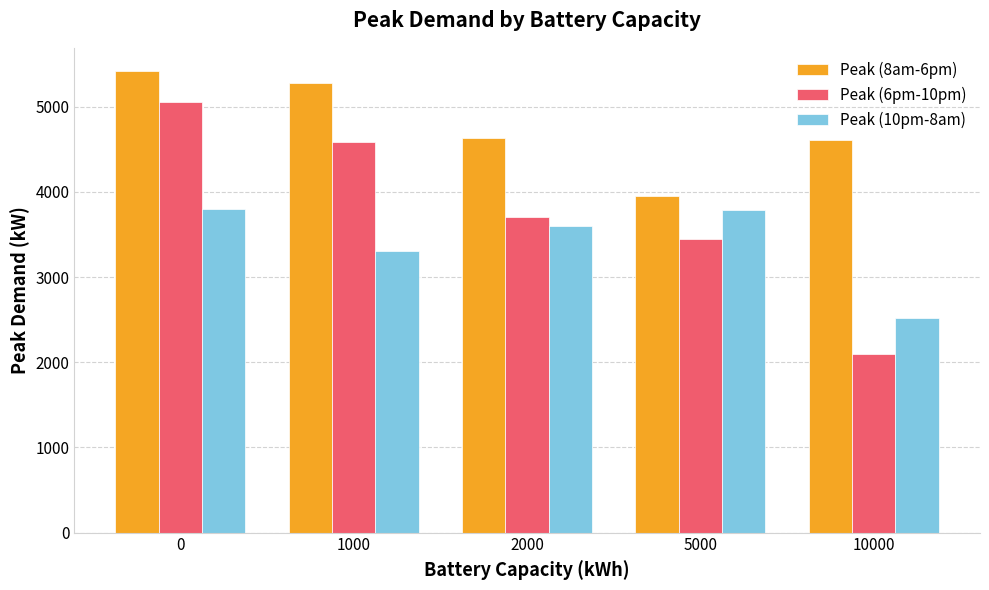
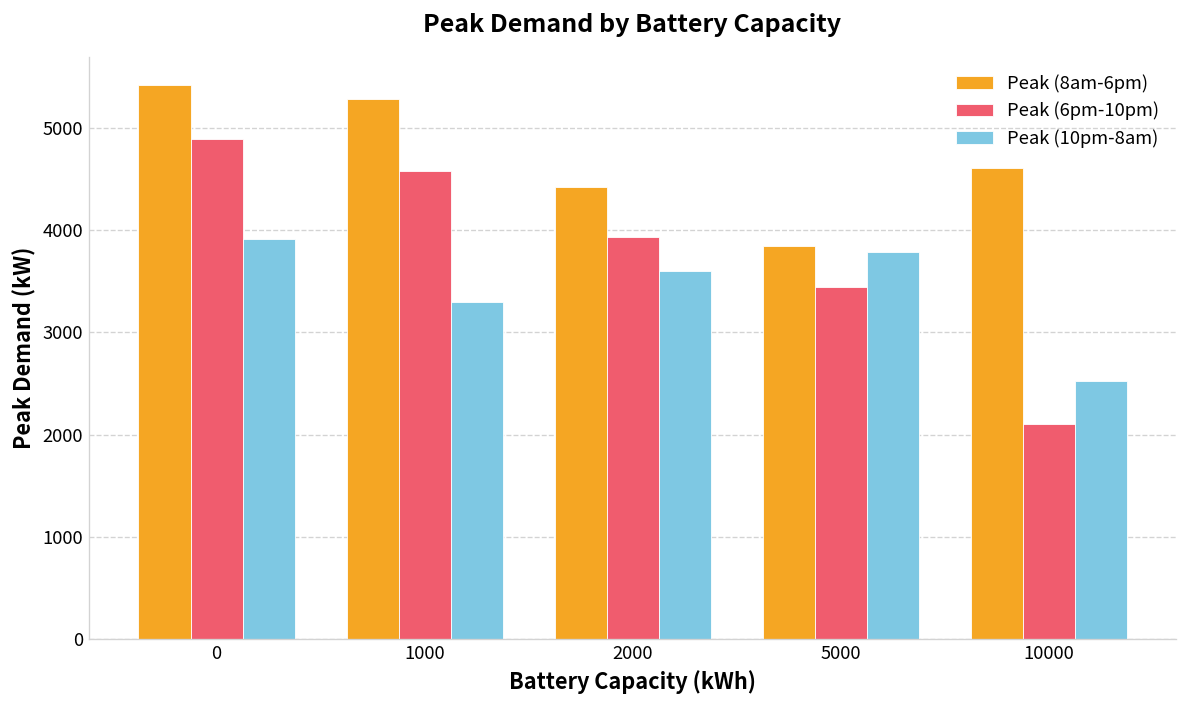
Peak (6pm-10pm), 0: 5000 -> 4900
Peak (10pm-8am), 0: 3800 -> 3900
Peak (8am-6pm), 2000: 4600 -> 4400
Peak (6pm-10pm), 2000: 3700 -> 3900
Peak (8am-6pm), 5000: 3900 -> 3800
